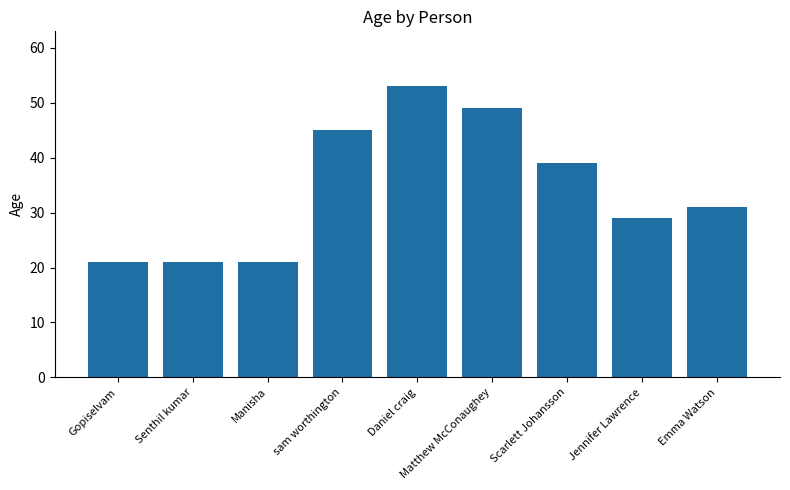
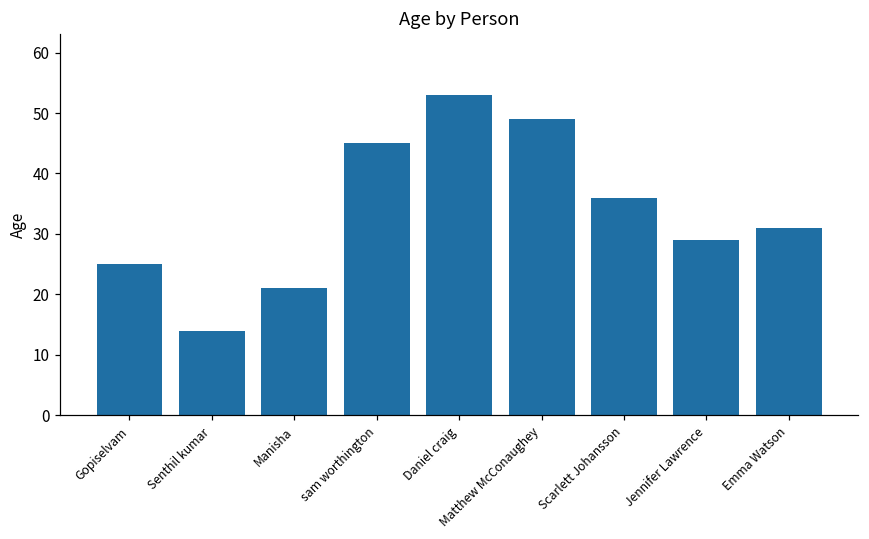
Gopiselvam: 21 -> 25
Senthil kumar: 21 -> 14
Scarlett Johansson: 39 -> 36
